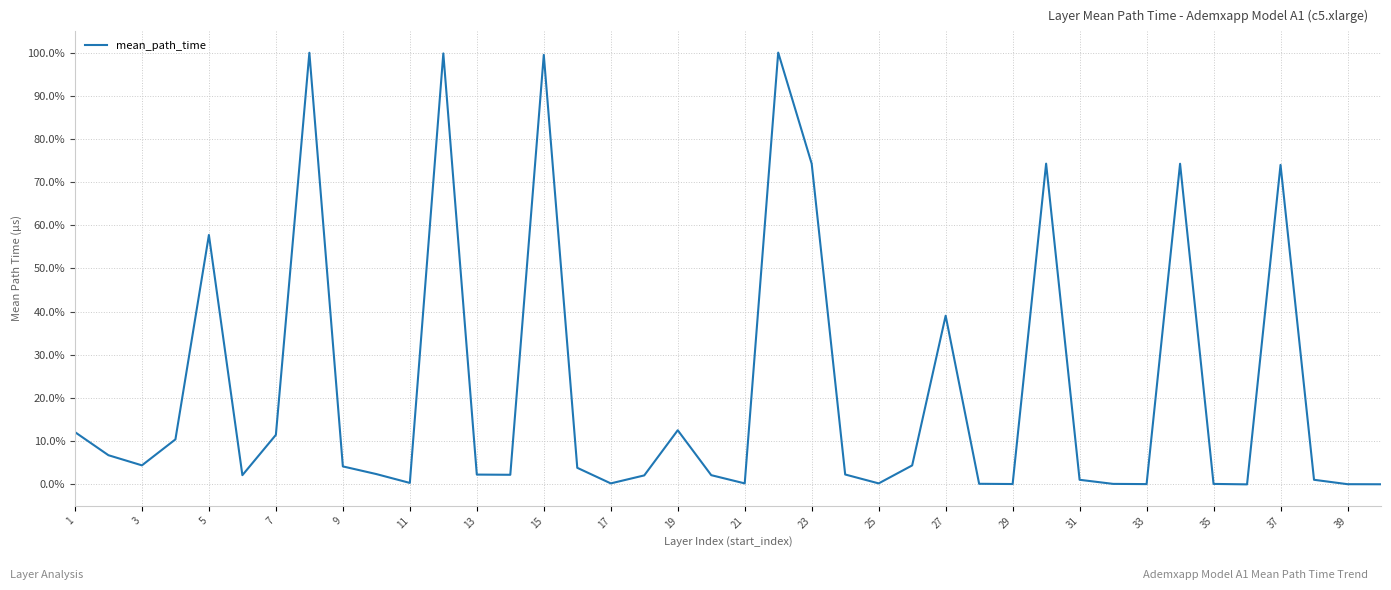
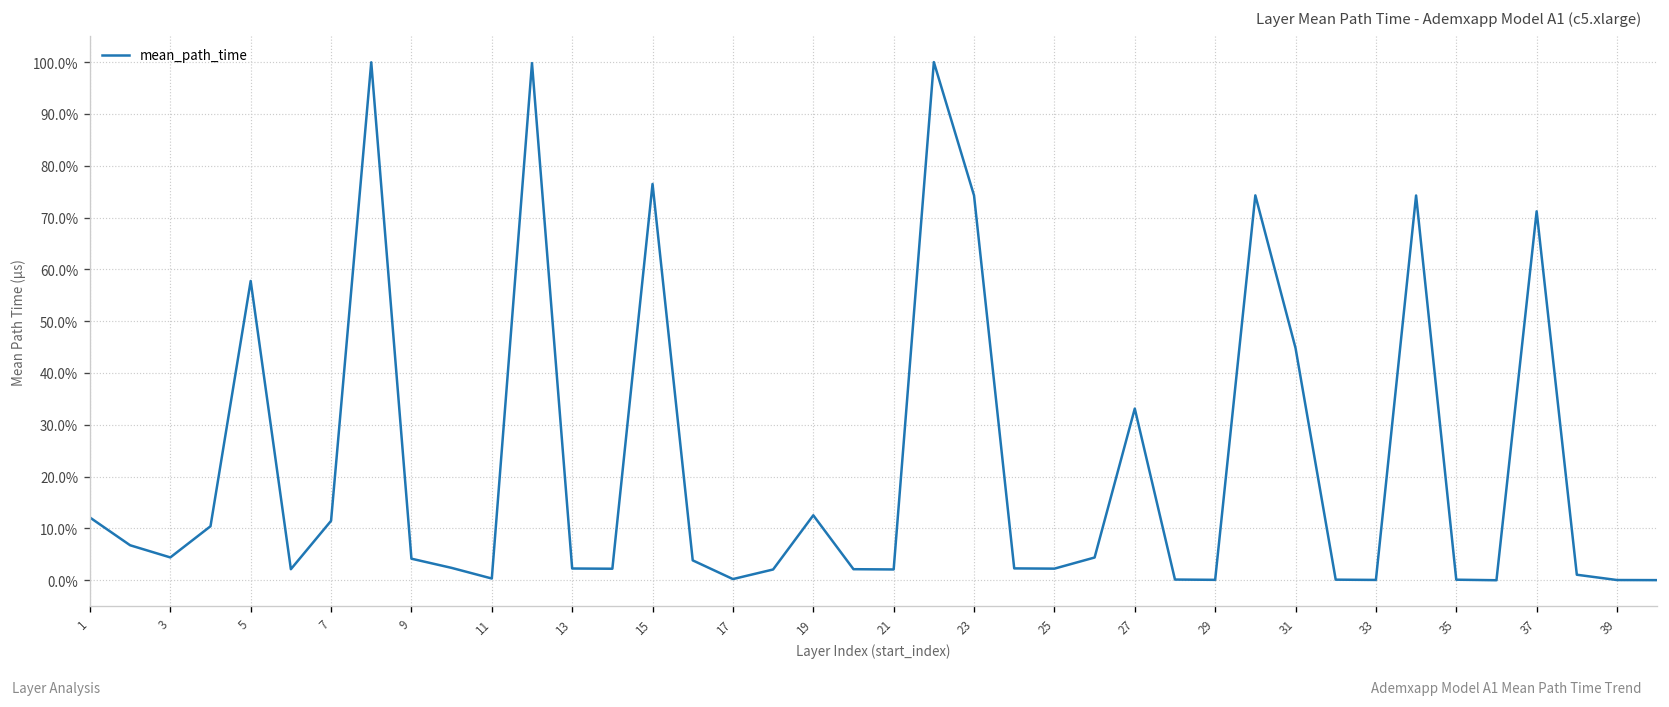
15: 99% -> 76%
21: 0% -> 2%
25: 0% -> 2%
27: 39% -> 33%
31: 1% -> 45%
37: 74% -> 71%
